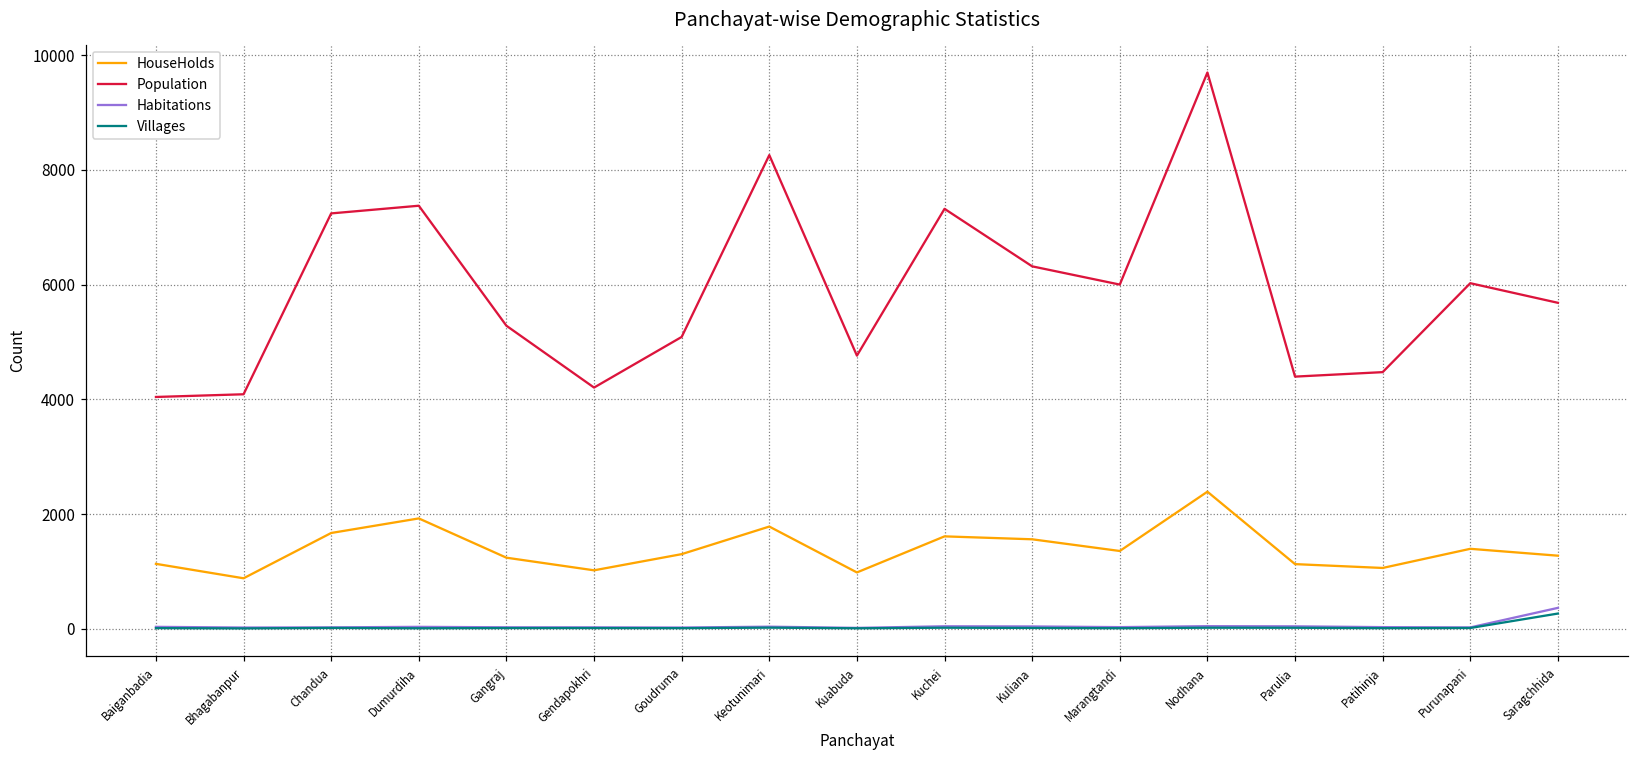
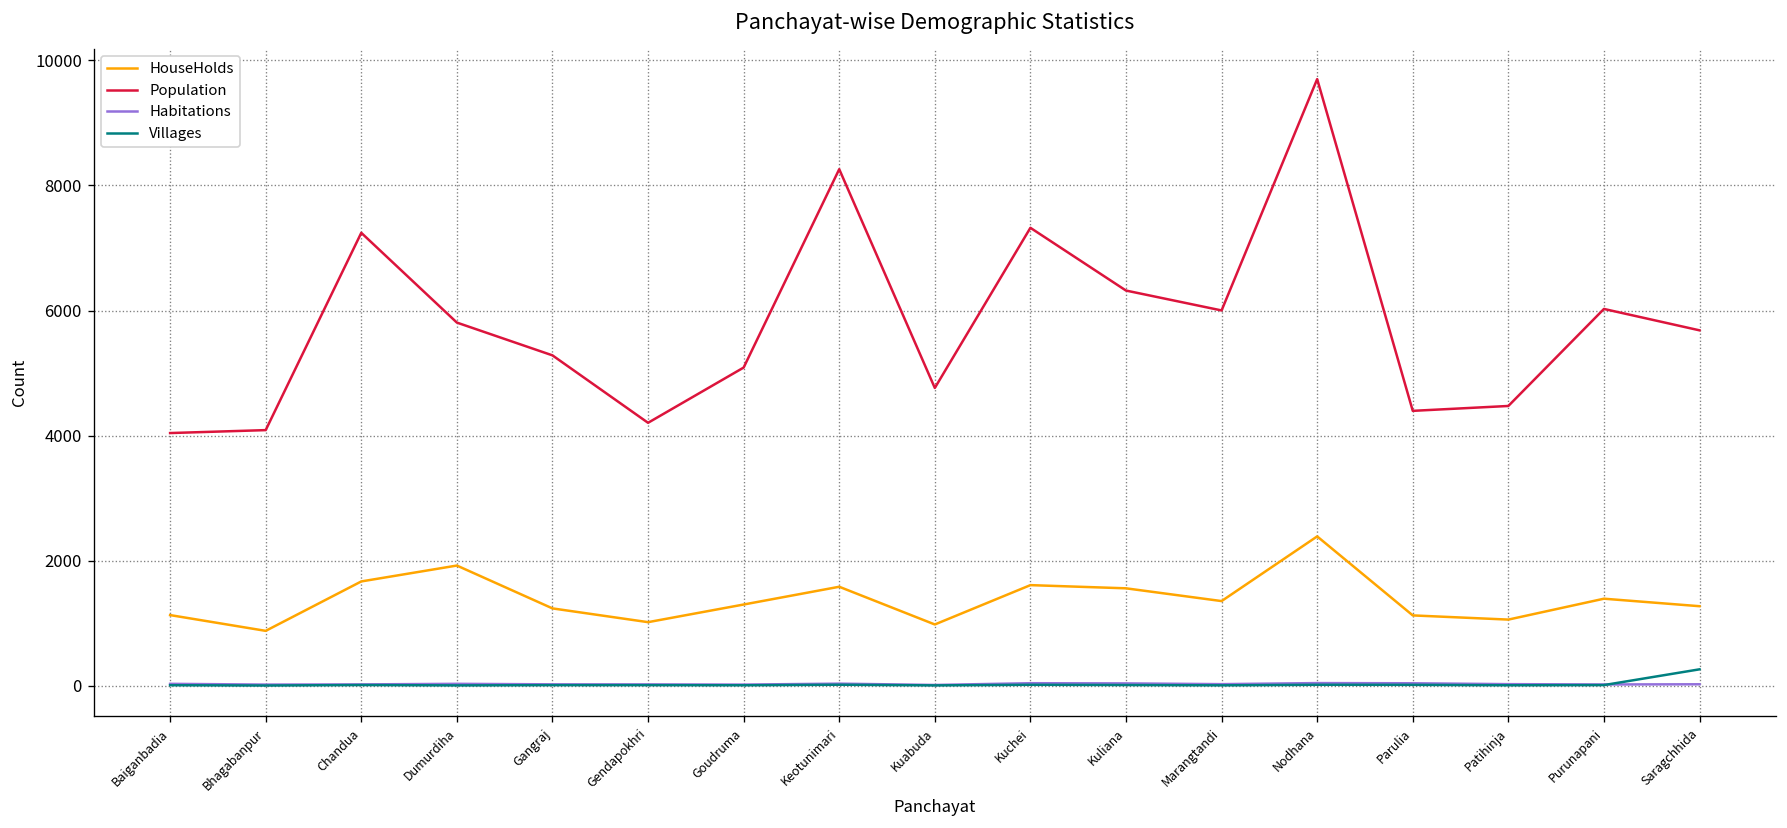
Population, Dumurdiha: 7400 -> 5800
HouseHolds, Keotunimari: 1800 -> 1600
Habitations, Saragchhida: 400 -> 0
